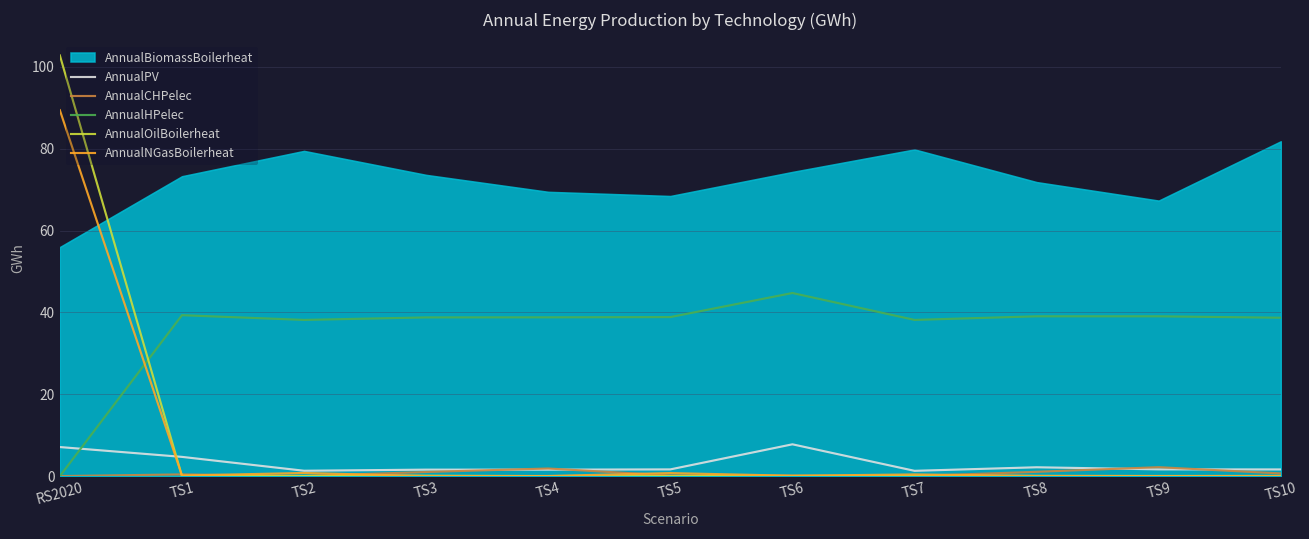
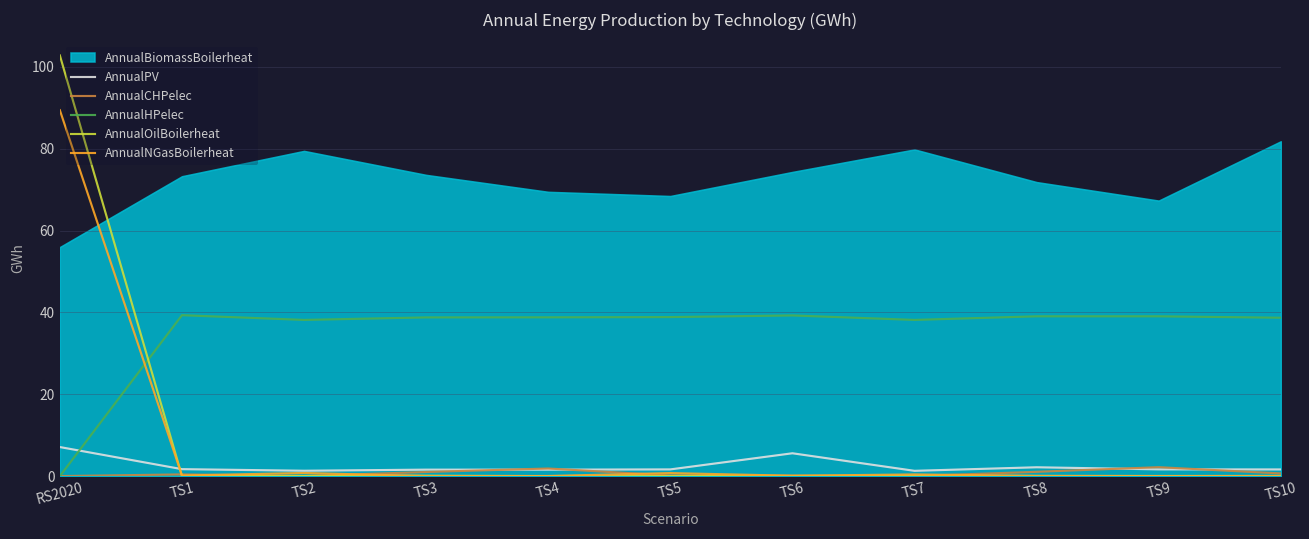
AnnualPV, TS1: 5 -> 2
AnnualPV, TS6: 8 -> 6
AnnualHPelec, TS6: 45 -> 39
